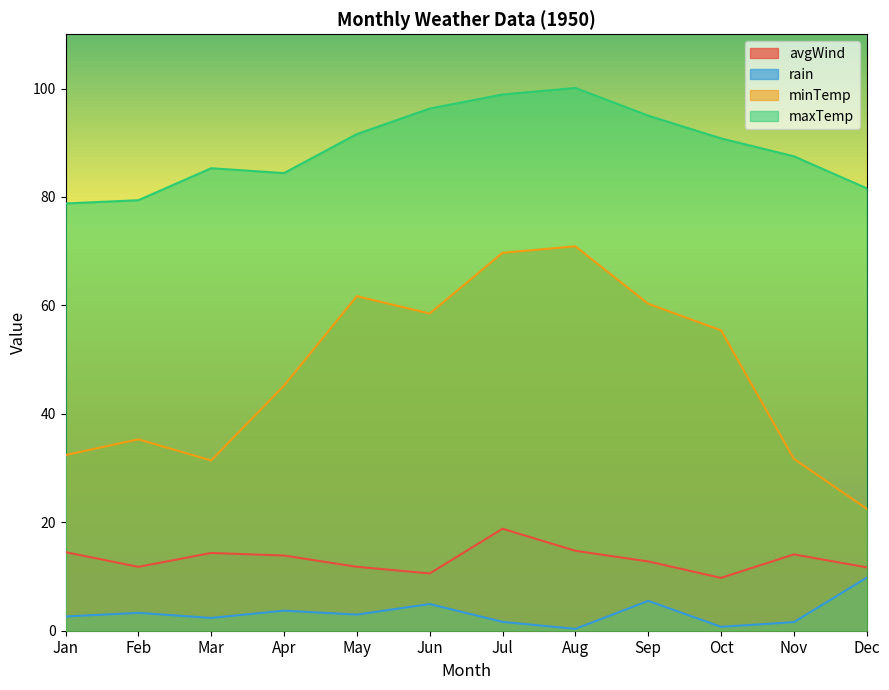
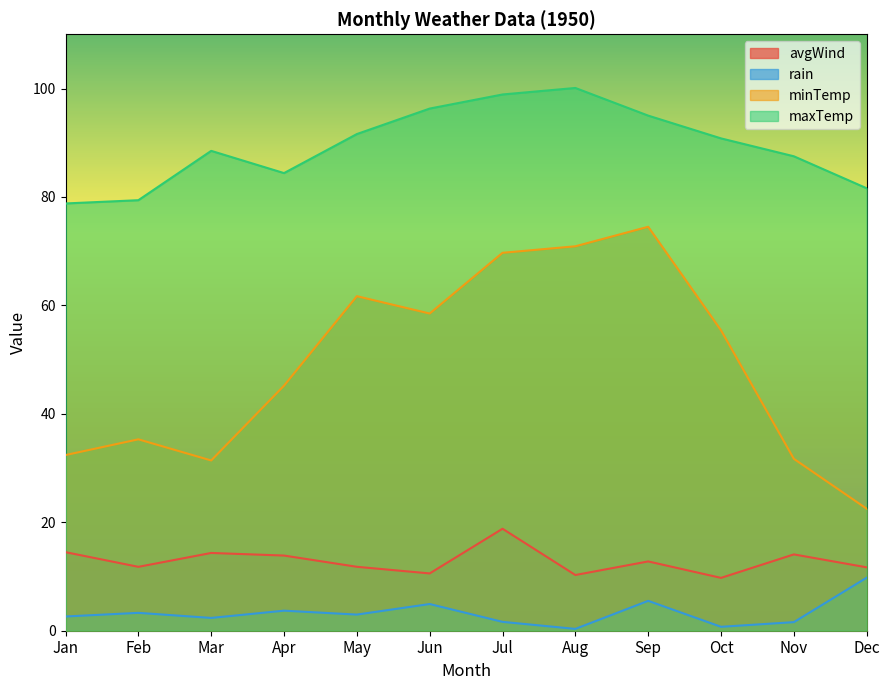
maxTemp, Mar: 85 -> 89
avgWind, Aug: 15 -> 10
minTemp, Sep: 60 -> 75
